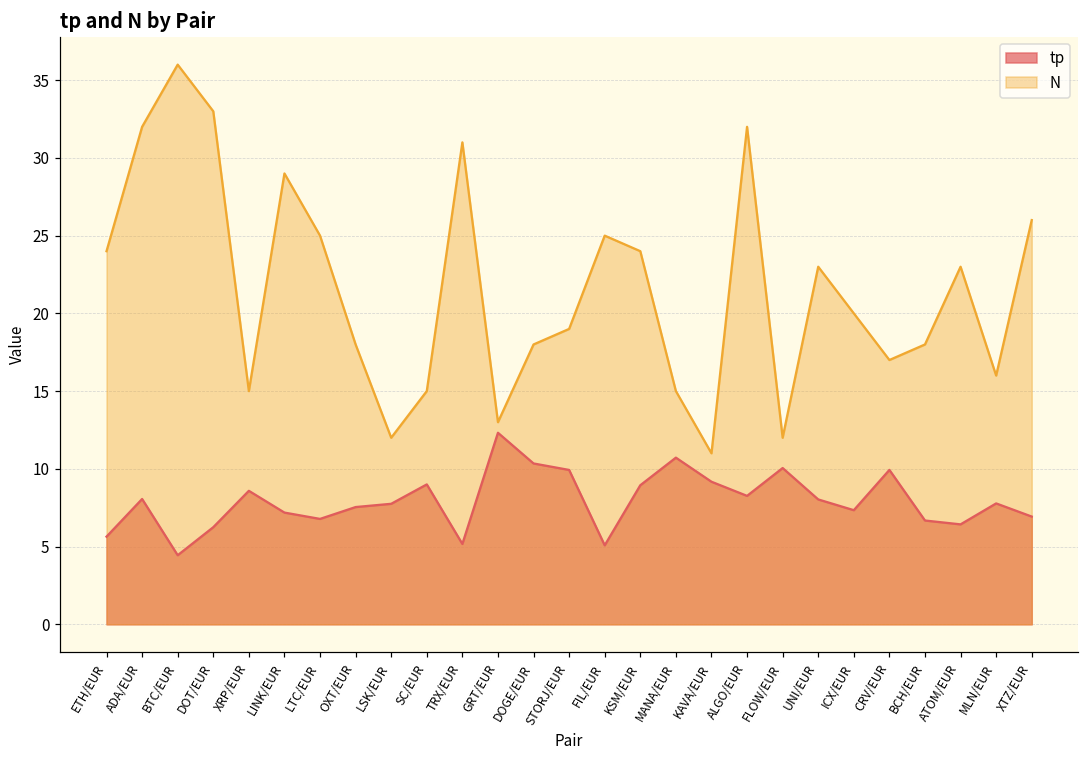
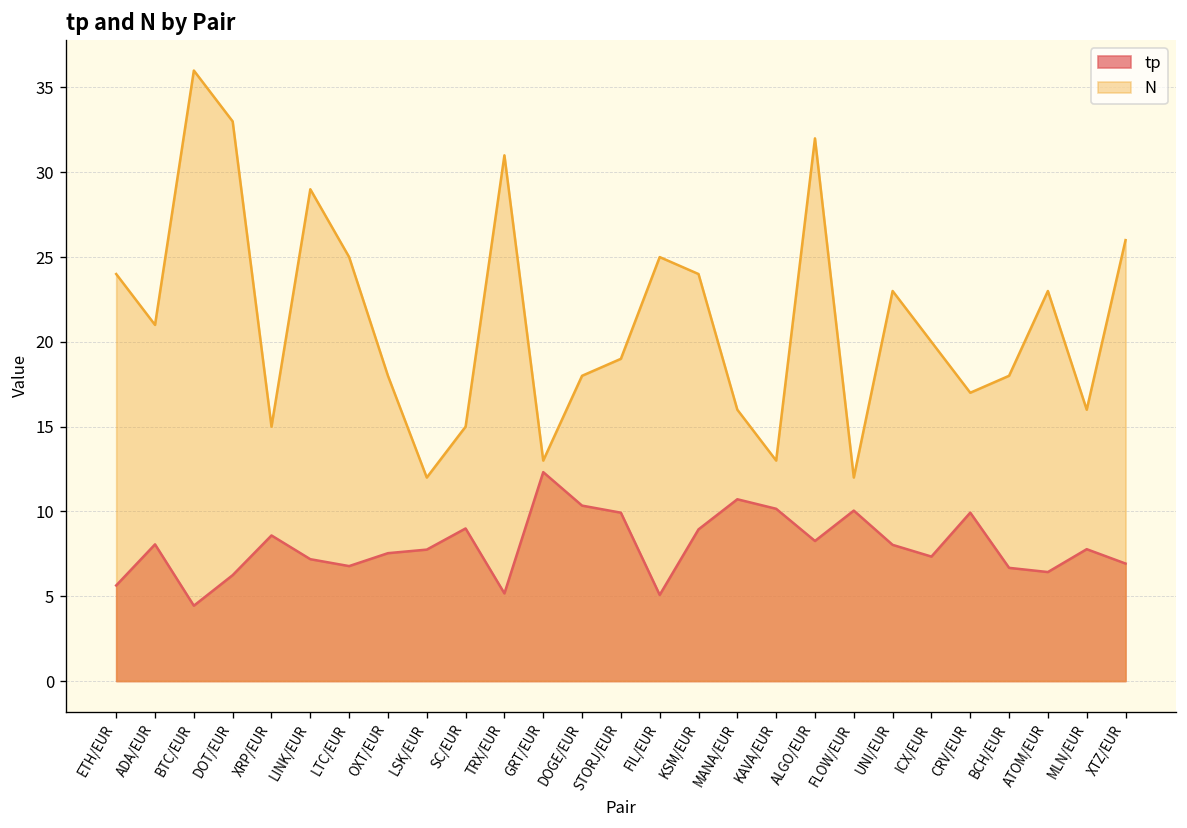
N, ADA/EUR: 32 -> 21
N, MANA/EUR: 15 -> 16
tp, KAVA/EUR: 9.2 -> 10.2
N, KAVA/EUR: 11 -> 13
